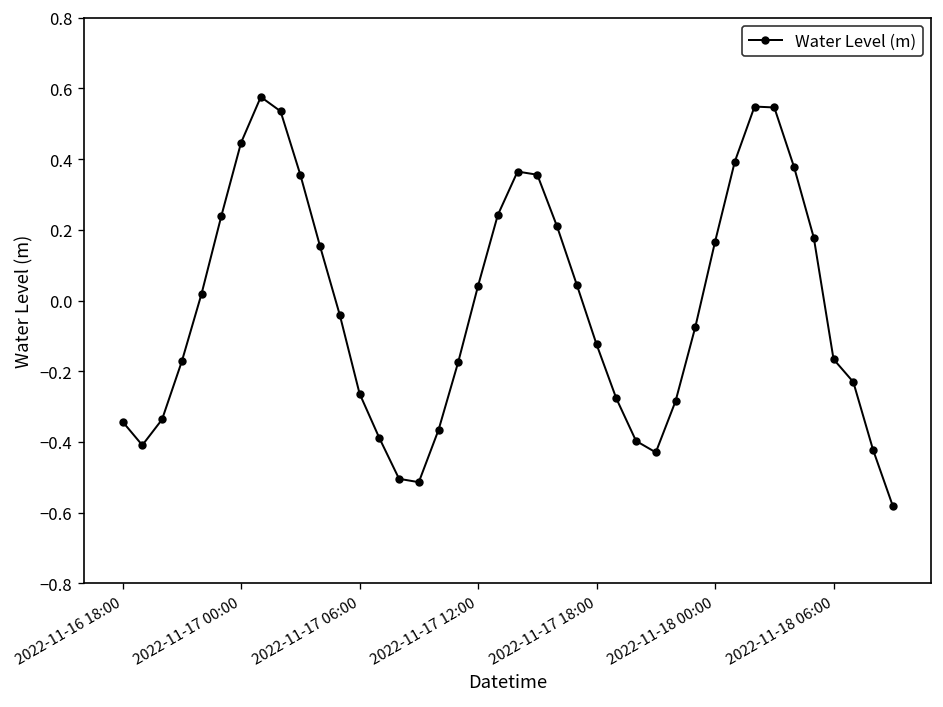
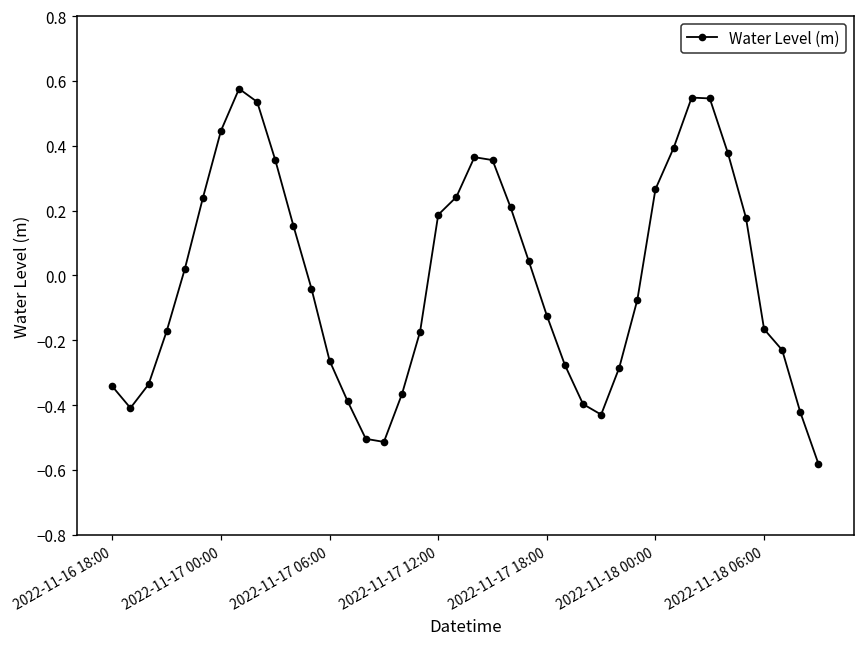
2022-11-17 12:00: 0.04 -> 0.19
2022-11-18 00:00: 0.17 -> 0.27
